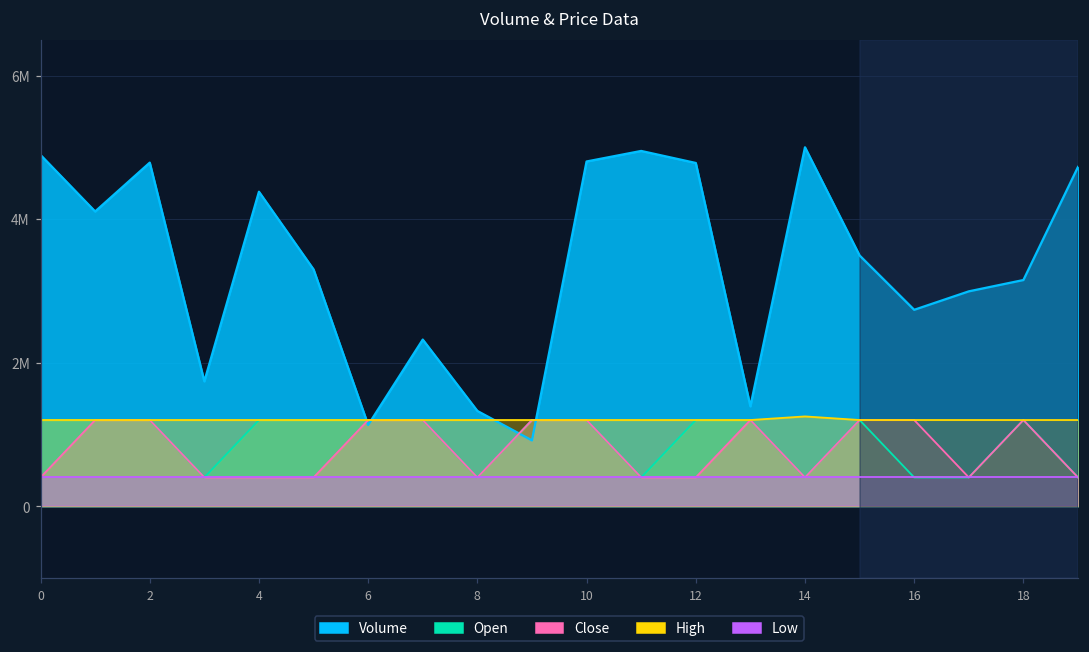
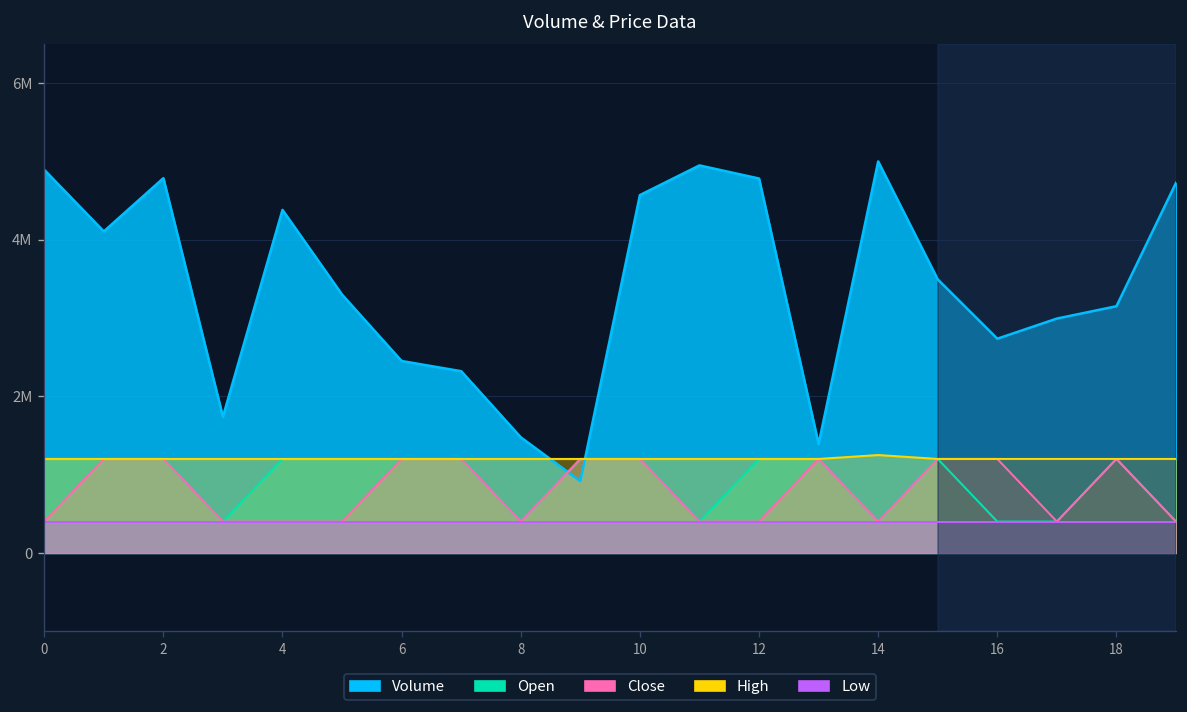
Volume, 6: 1100000 -> 2500000
Volume, 8: 1300000 -> 1500000
Volume, 10: 4800000 -> 4600000
